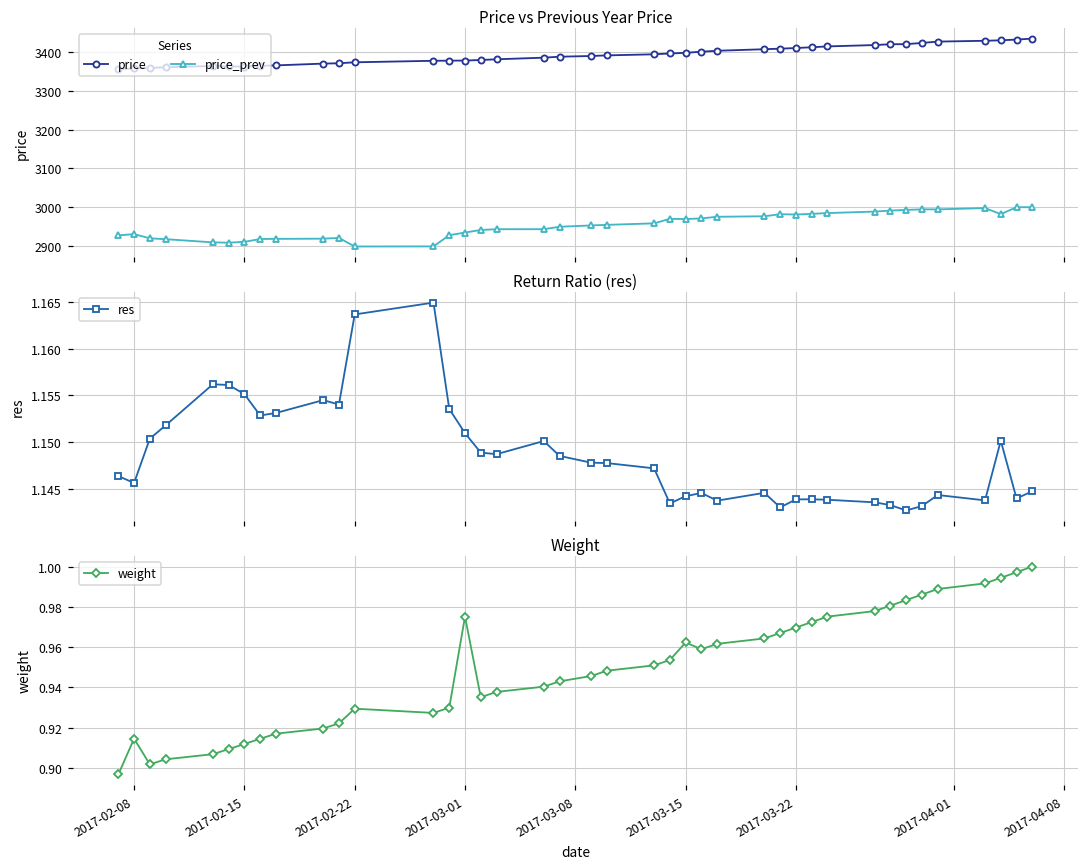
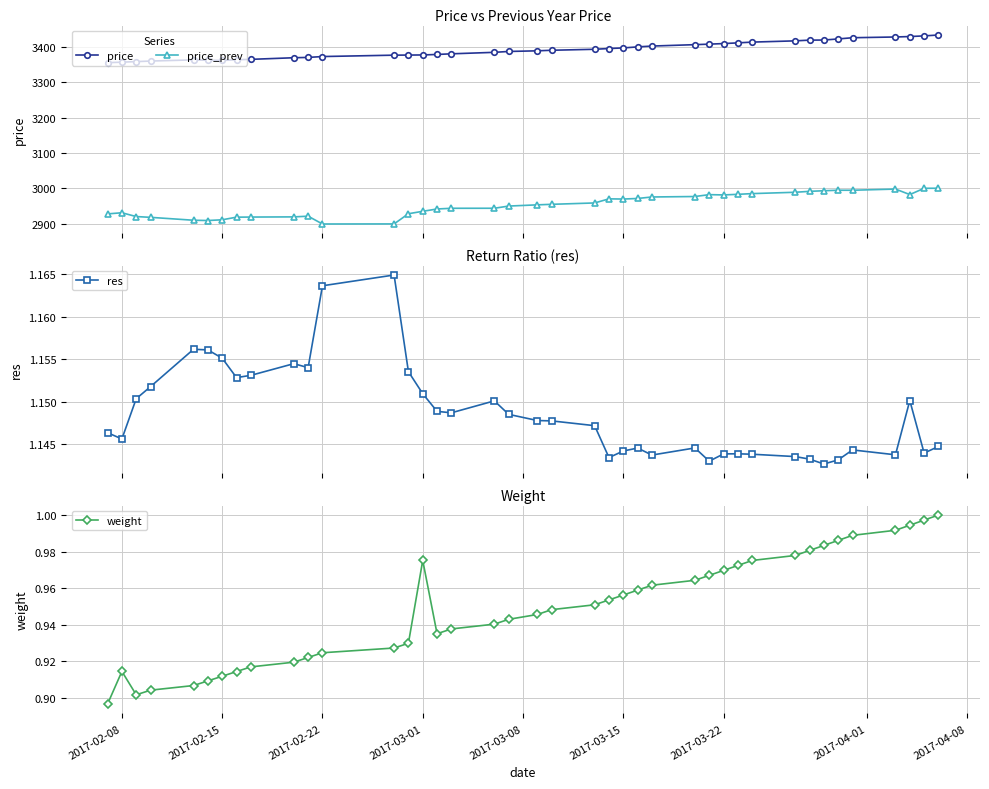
Weight, 2017-02-22: 0.929 -> 0.925
Weight, 2017-03-15: 0.962 -> 0.956
